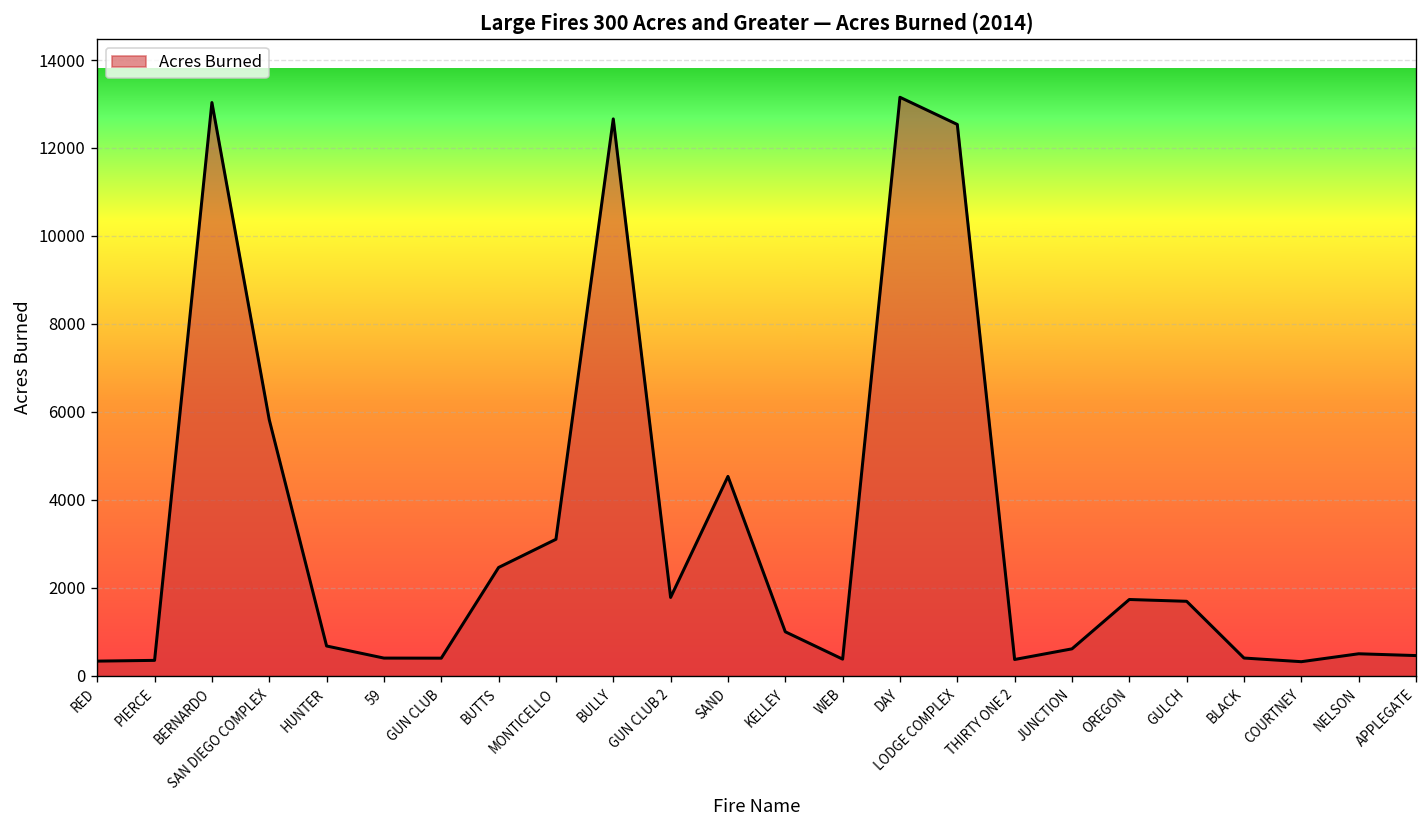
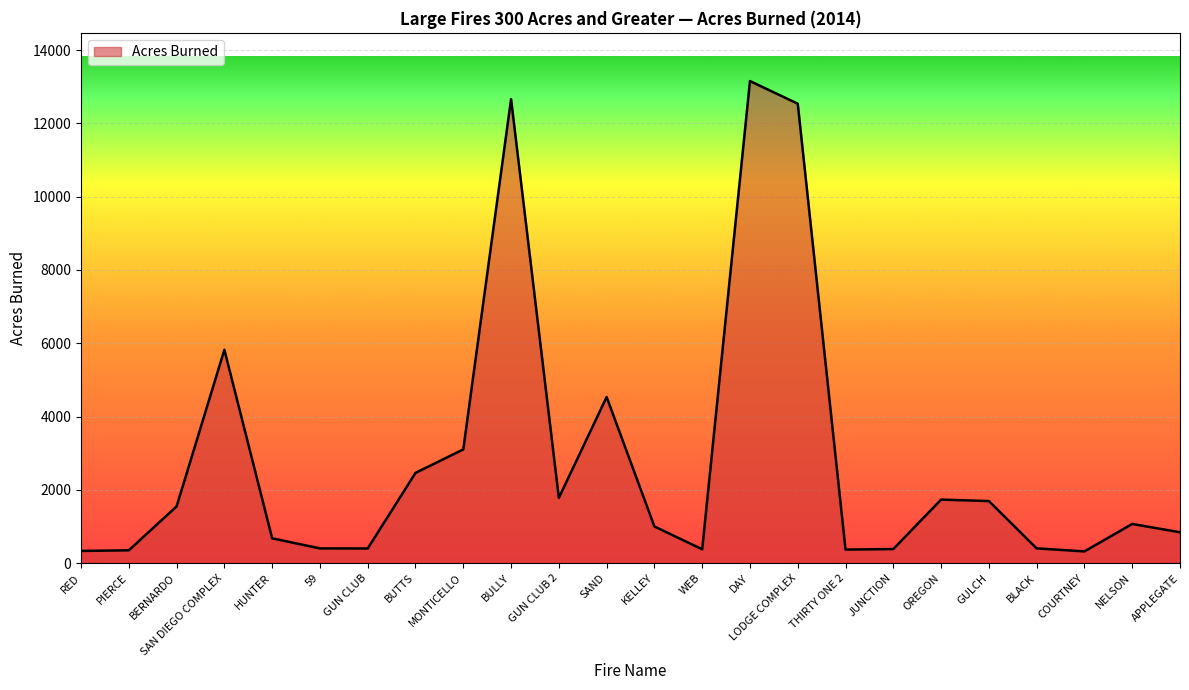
BERNARDO: 13000 -> 1500
JUNCTION: 600 -> 400
NELSON: 500 -> 1100
APPLEGATE: 500 -> 800
